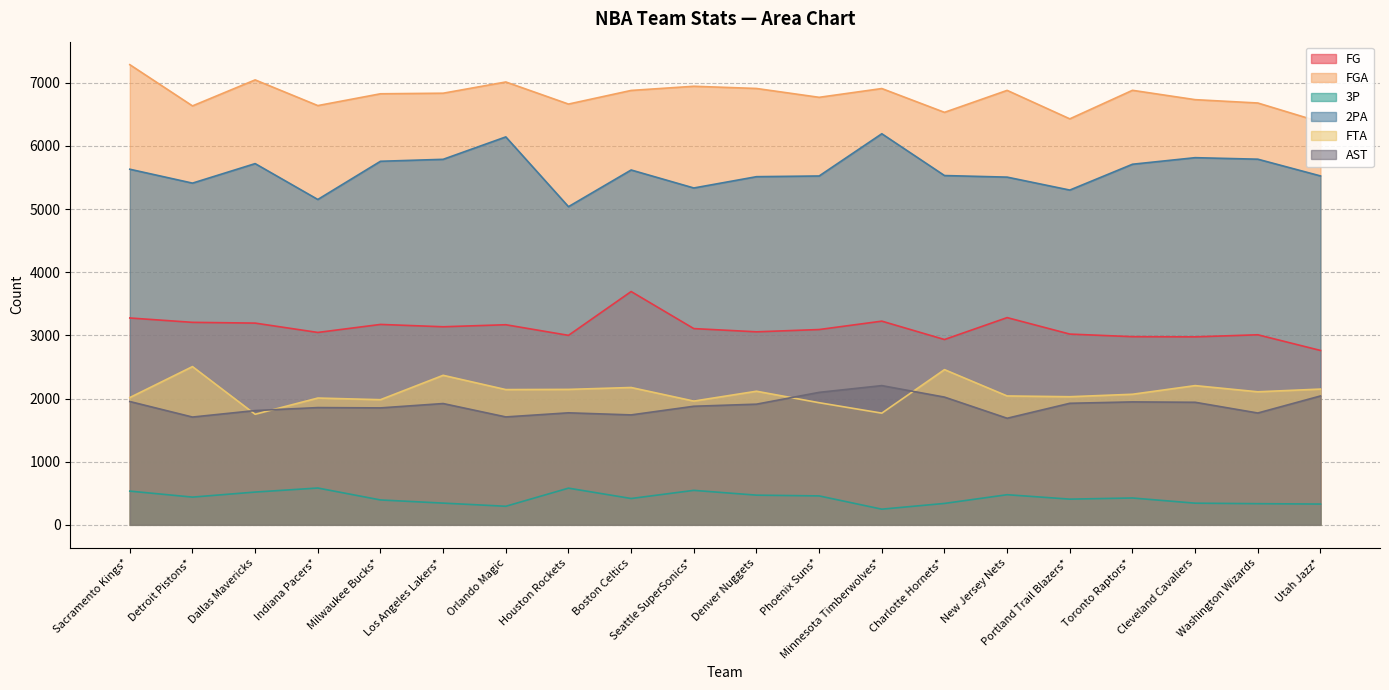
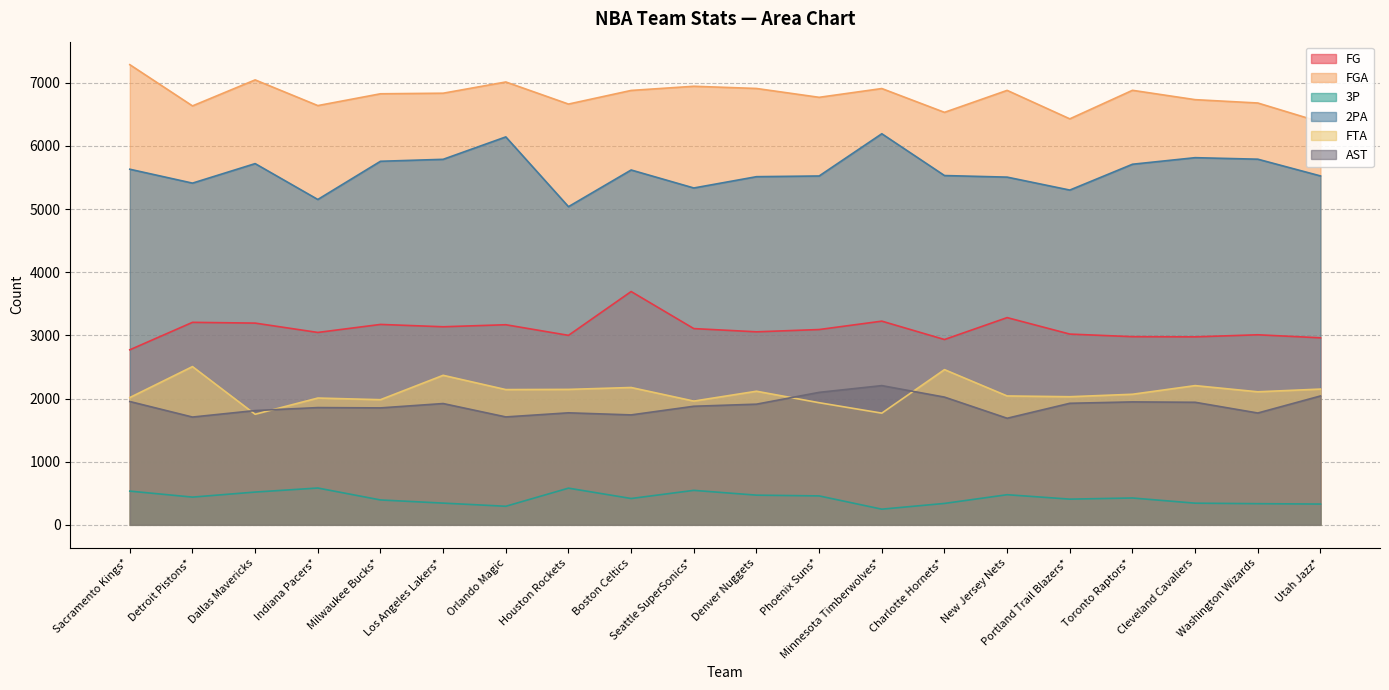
FG, Sacramento Kings*: 3300 -> 2800
FG, Utah Jazz*: 2800 -> 3000
